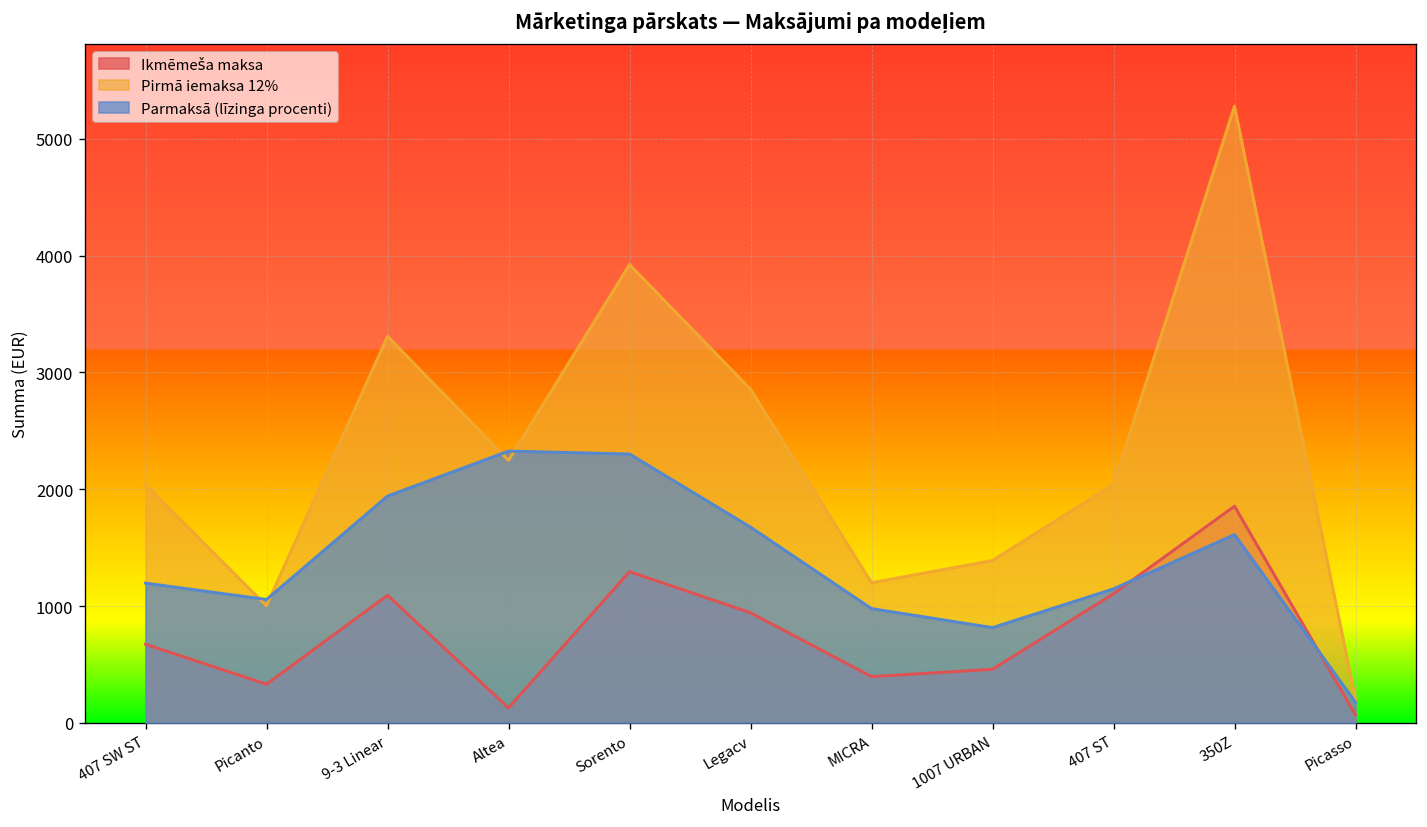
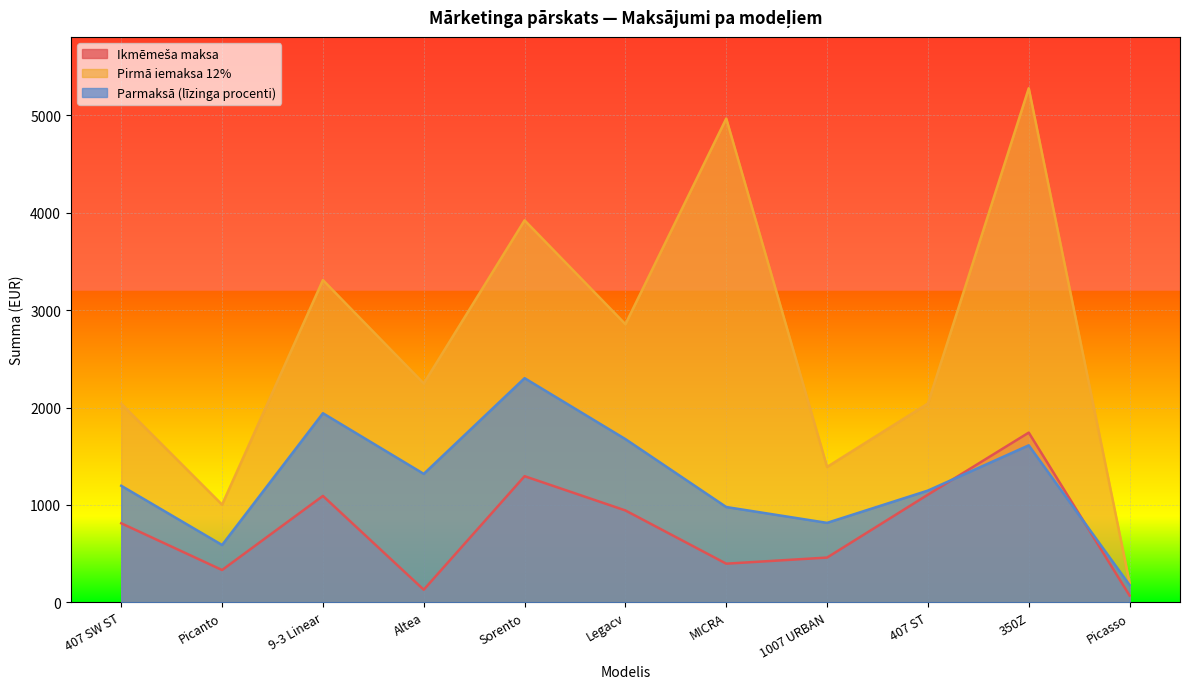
Ikmēmeša maksa, 407 SW ST: 700 -> 800
Parmaksā (līzinga procenti), Picanto: 1100 -> 600
Parmaksā (līzinga procenti), Altea: 2300 -> 1300
Pirmā iemaksa 12%, MICRA: 1200 -> 5000
Ikmēmeša maksa, 350Z: 1900 -> 1700
